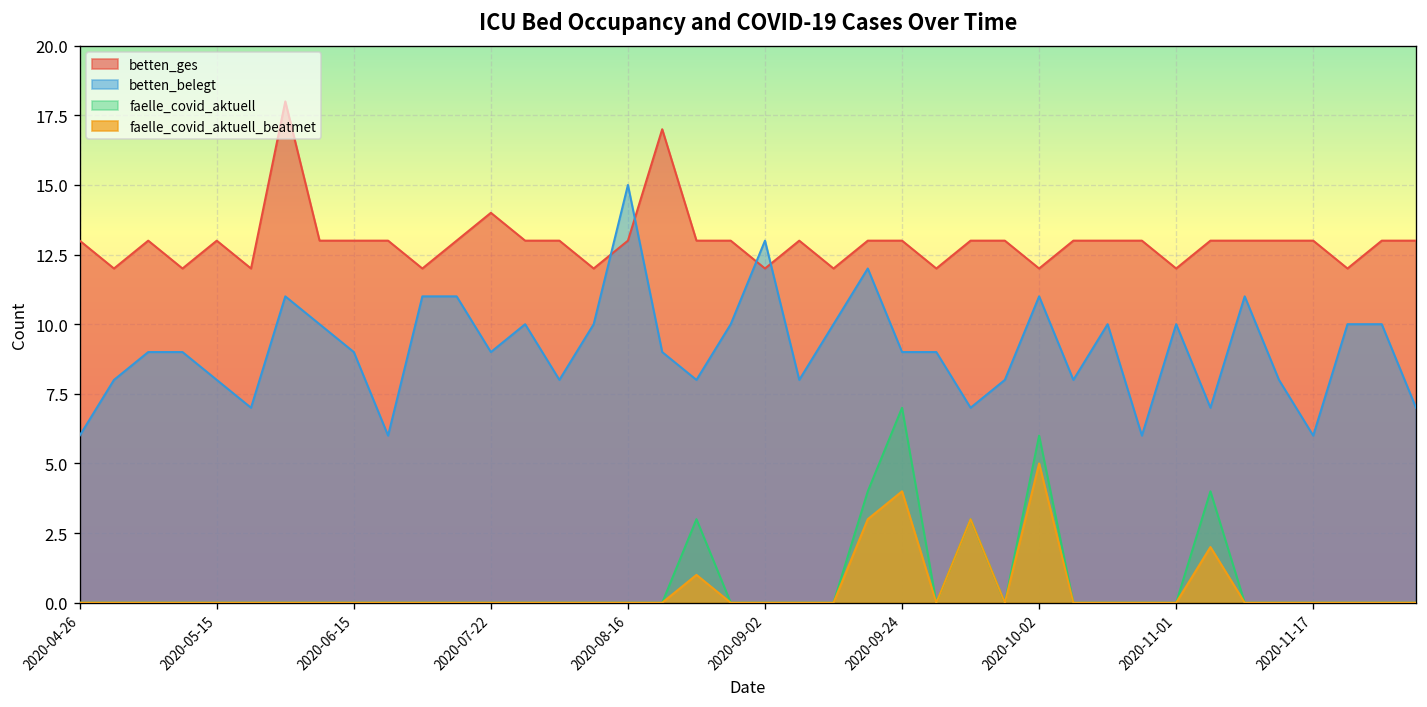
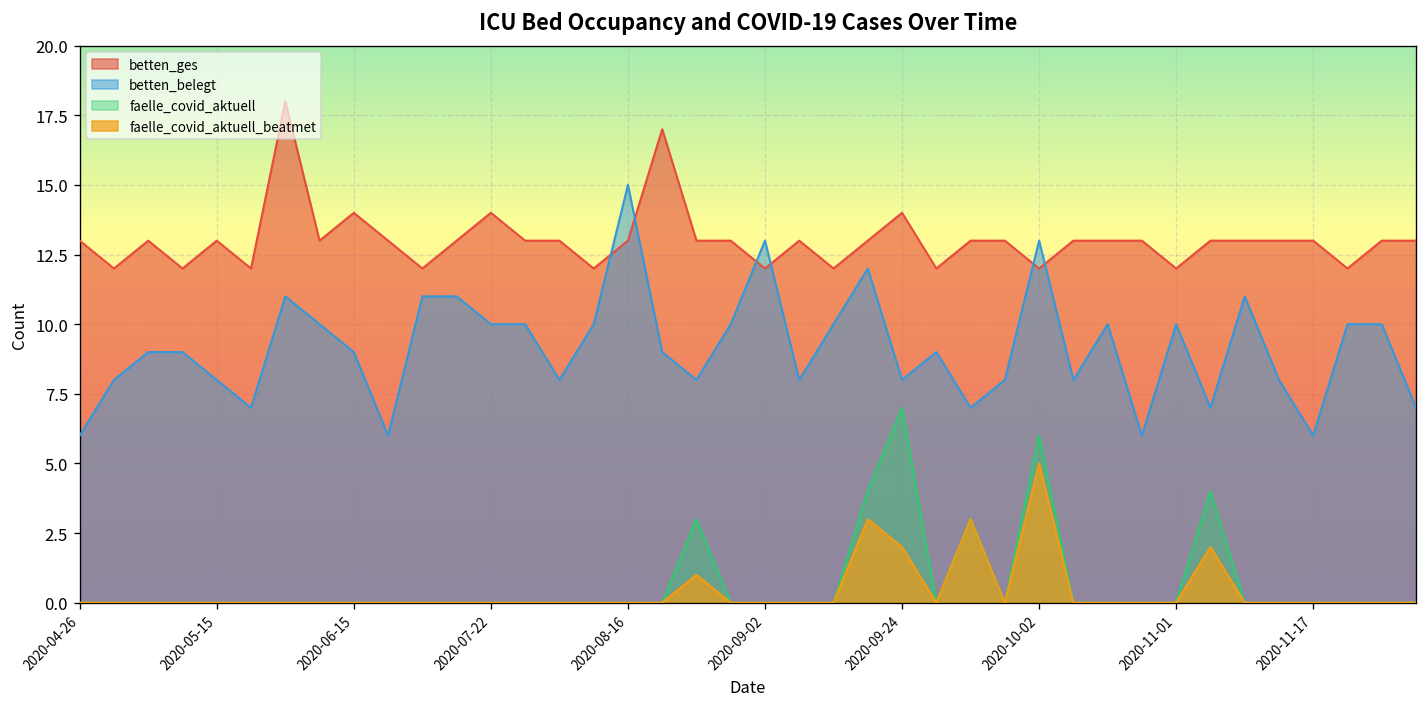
betten_ges, 2020-06-15: 13 -> 14
betten_belegt, 2020-07-22: 9 -> 10
betten_ges, 2020-09-24: 13 -> 14
betten_belegt, 2020-09-24: 9 -> 8
faelle_covid_aktuell_beatmet, 2020-09-24: 4 -> 2
betten_belegt, 2020-10-02: 11 -> 13
